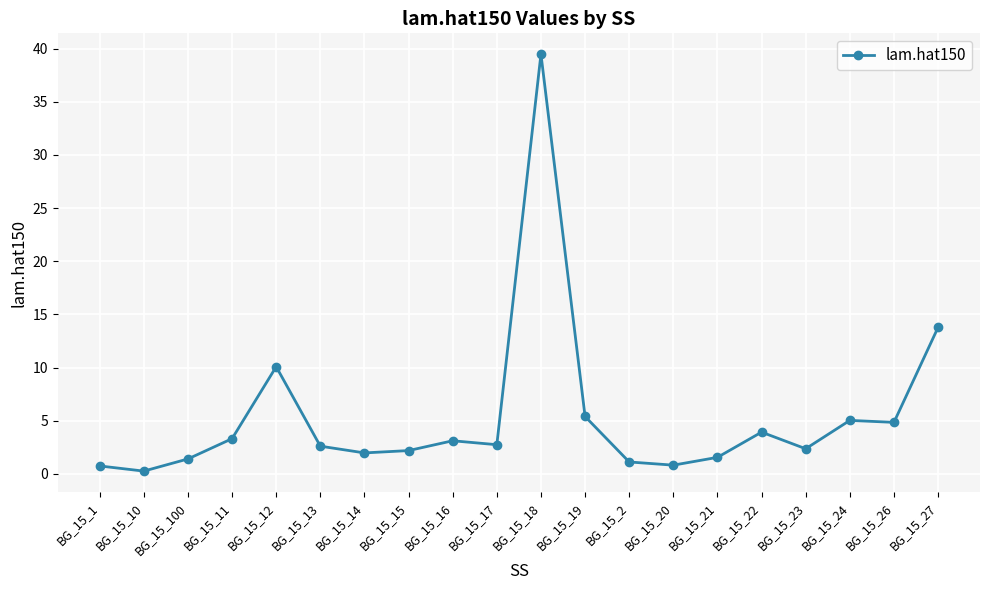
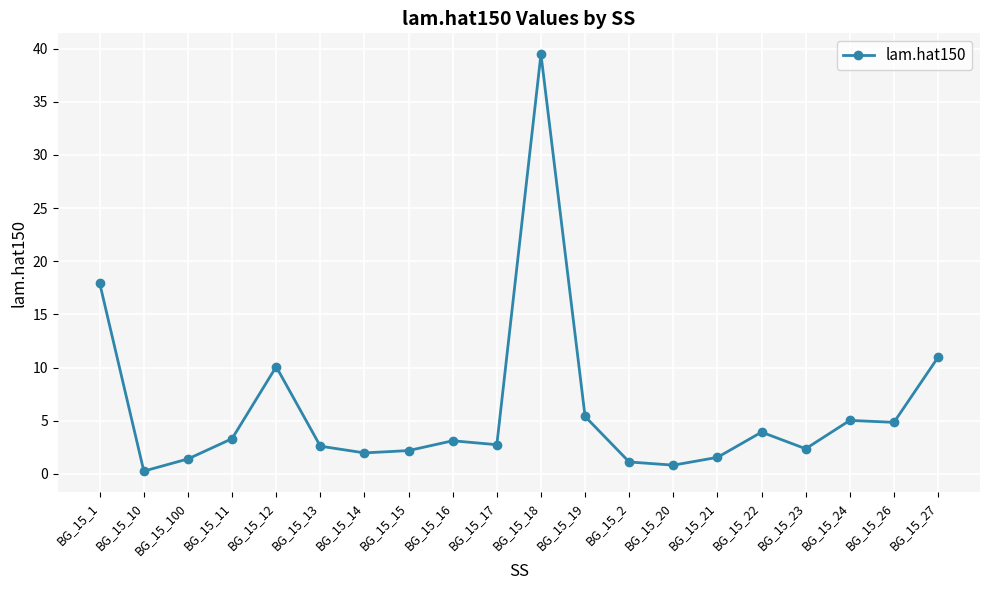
BG_15_1: 0.8 -> 17.9
BG_15_27: 13.8 -> 11.0
